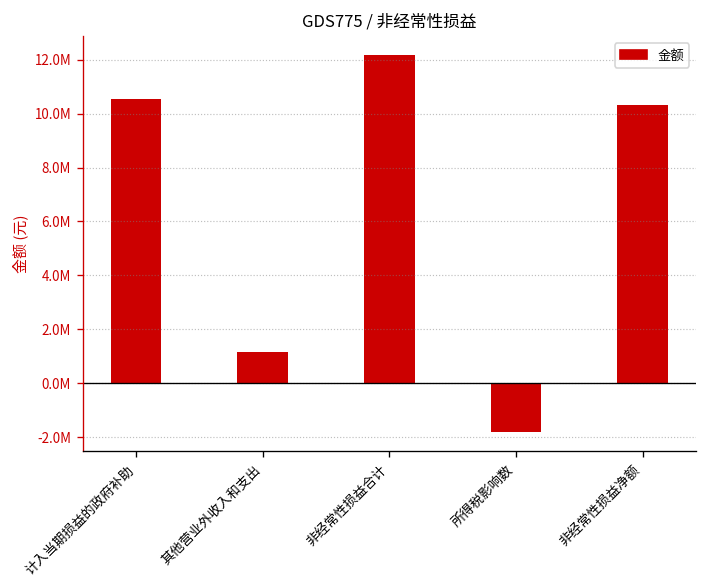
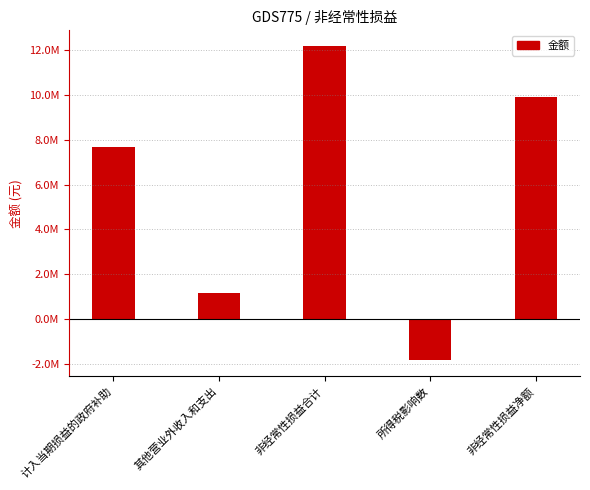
计入当期损益的政府补助: 10500000 -> 7700000
非经常性损益净额: 10300000 -> 9900000
